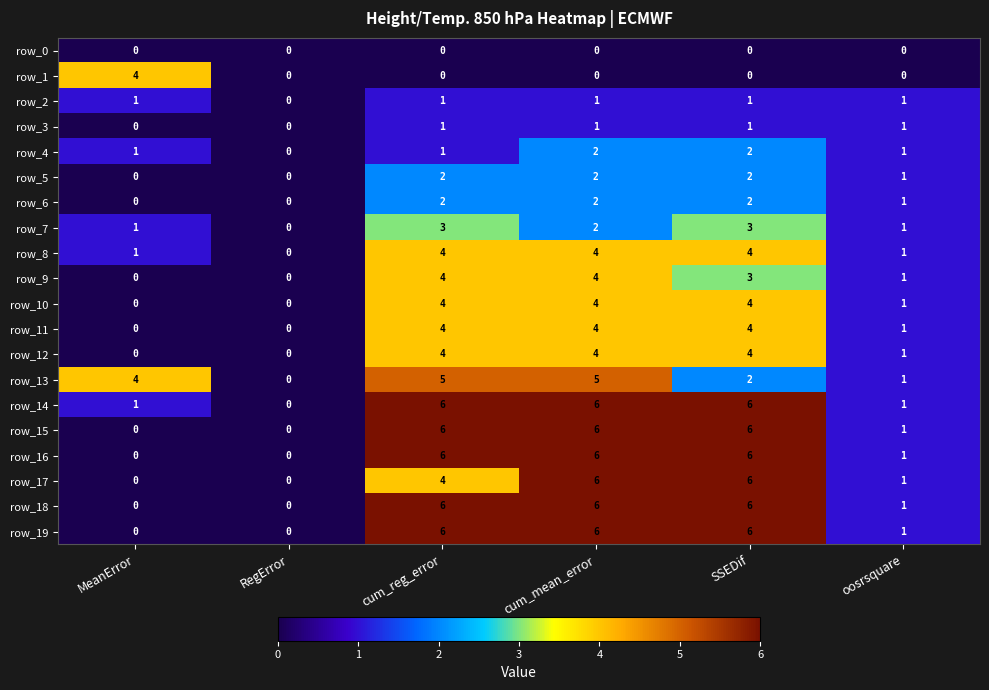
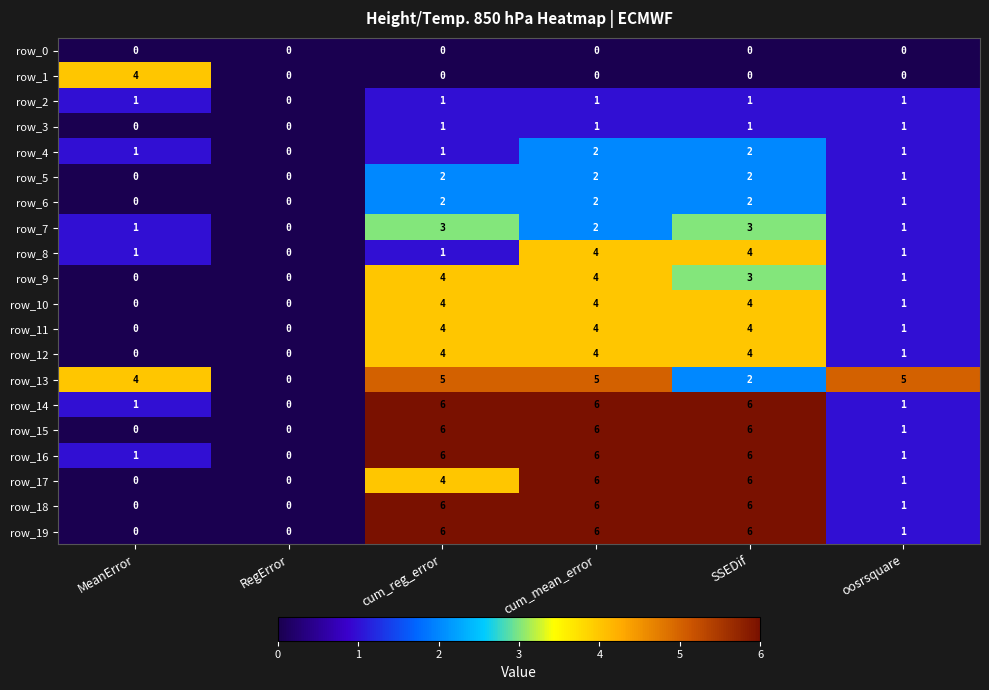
row_8, cum_reg_error: 4 -> 1
row_13, oosrsquare: 1 -> 5
row_16, MeanError: 0 -> 1
